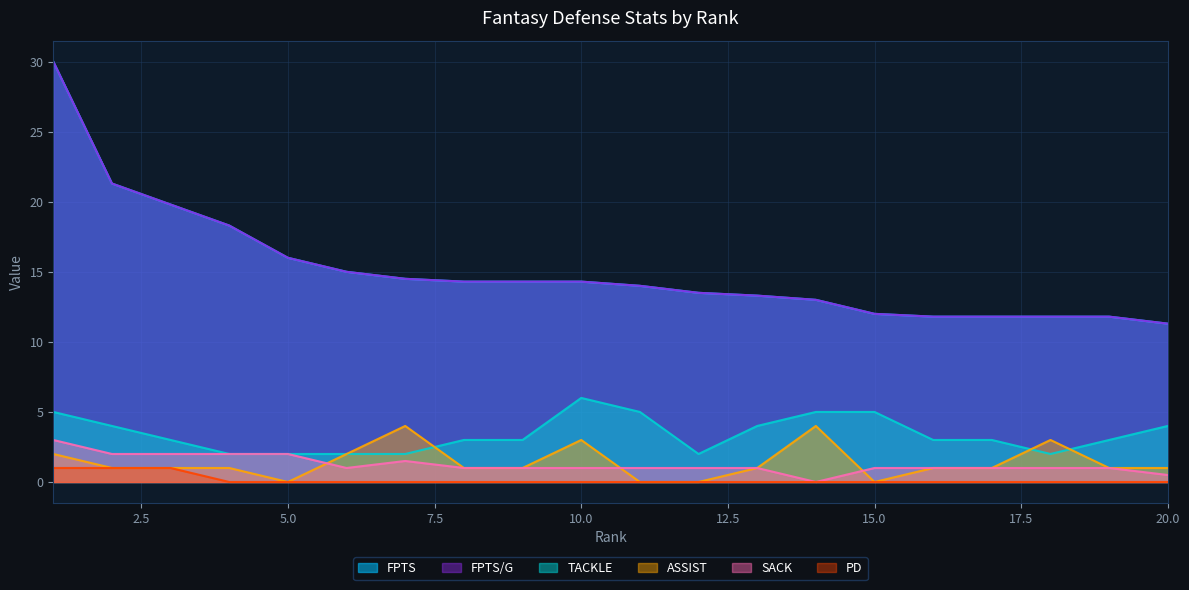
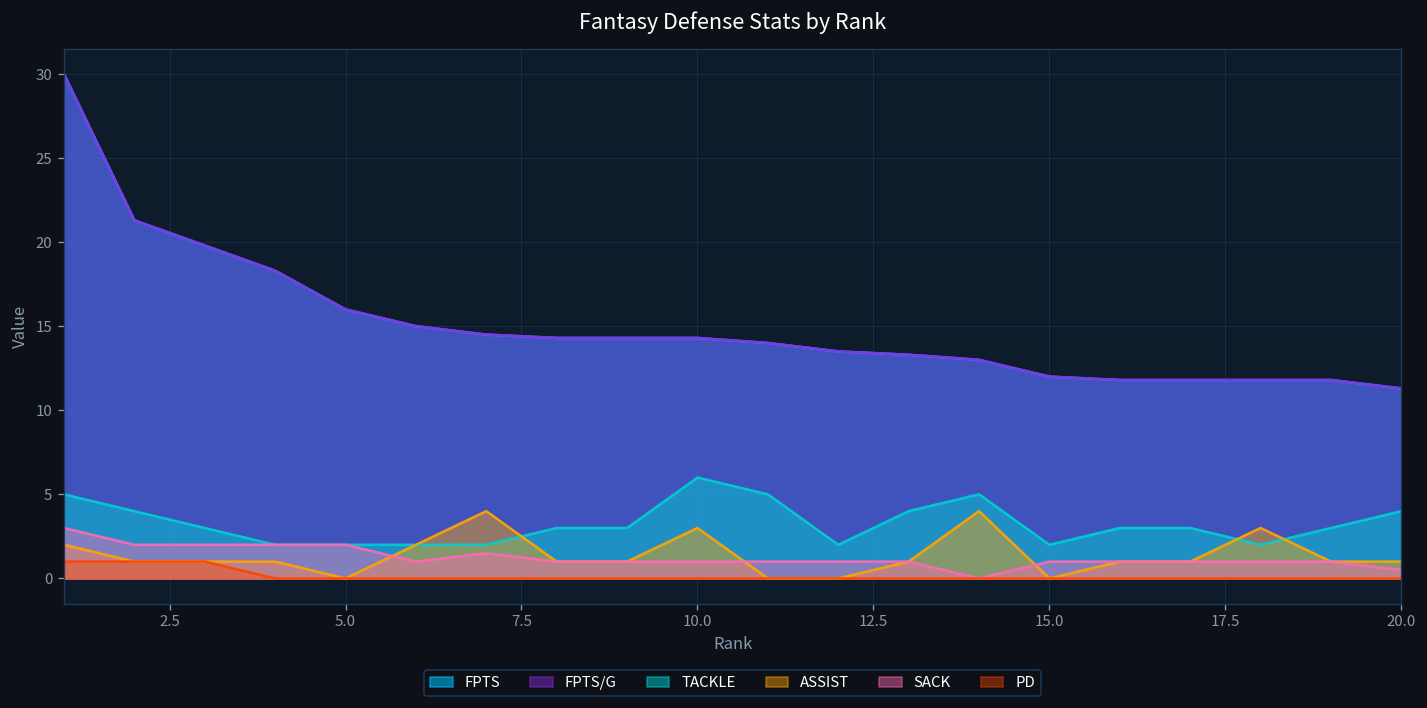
TACKLE, 15.0: 5 -> 2
